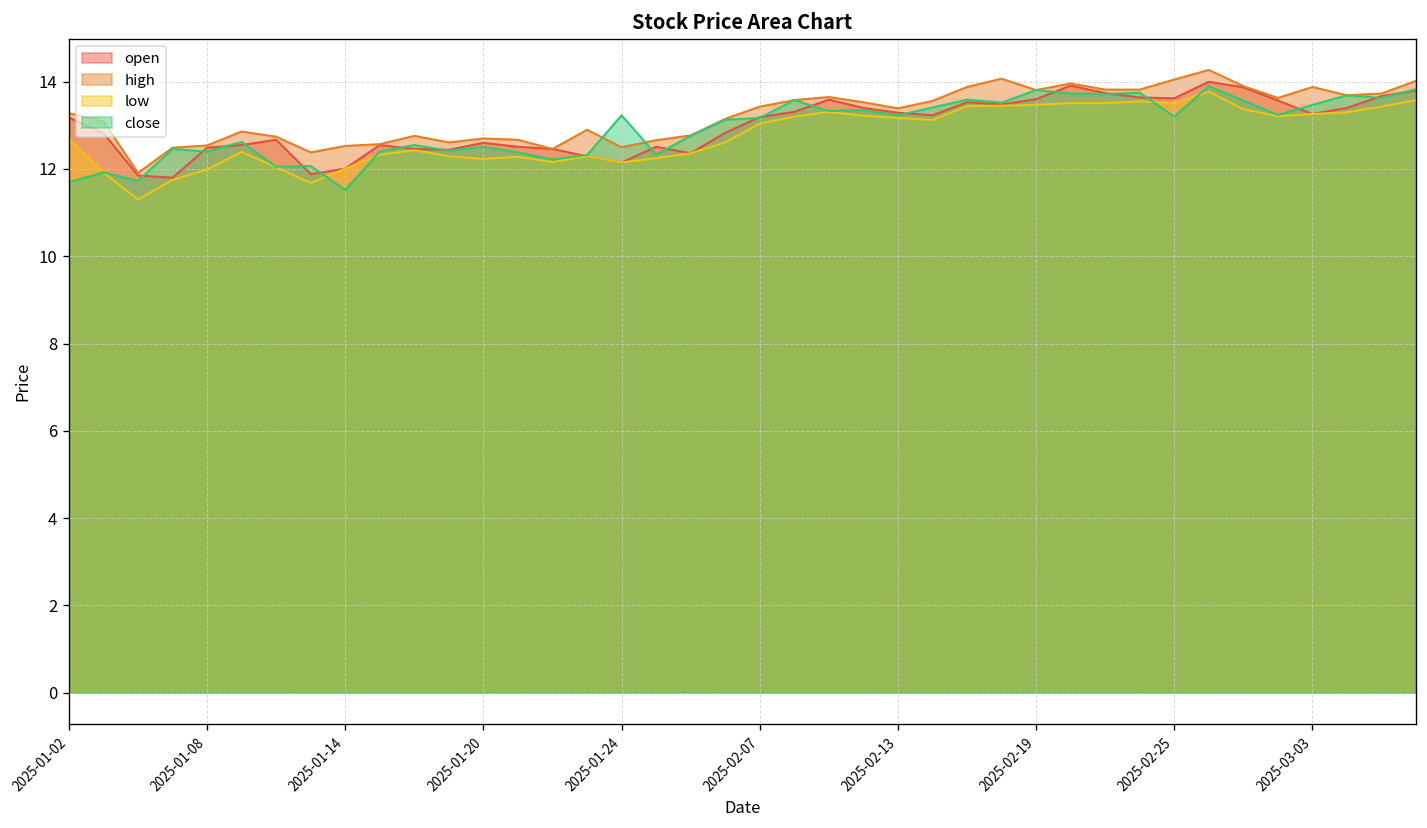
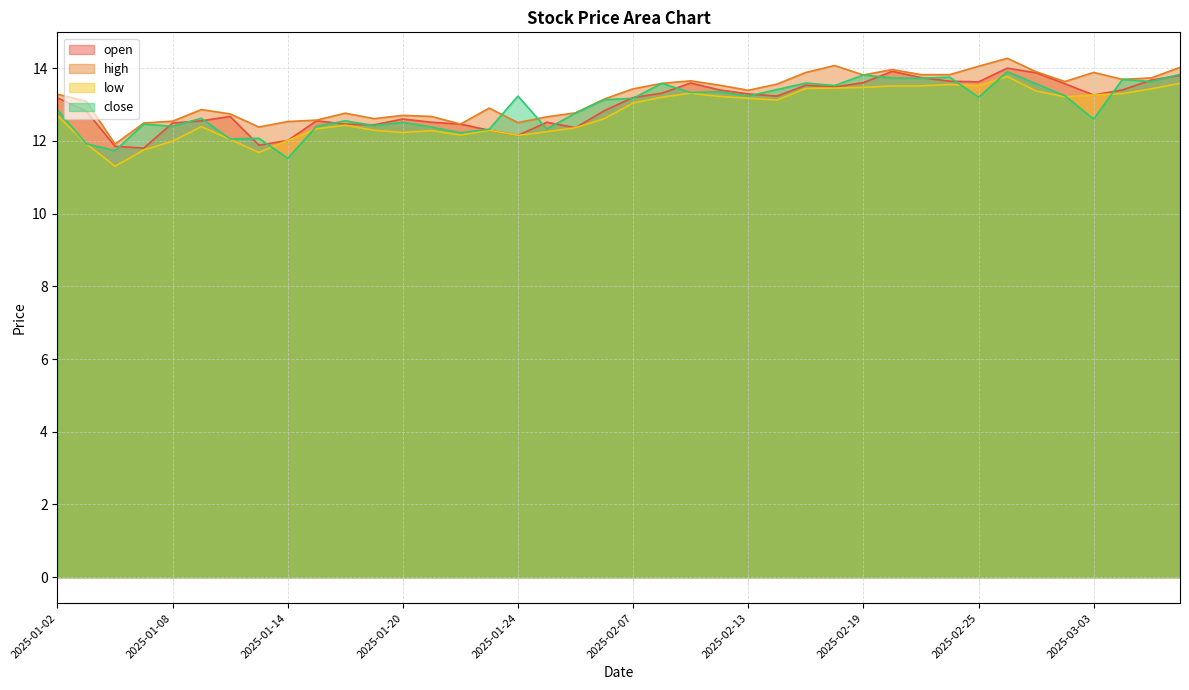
close, 2025-01-02: 11.7 -> 12.9
close, 2025-03-03: 13.5 -> 12.6
